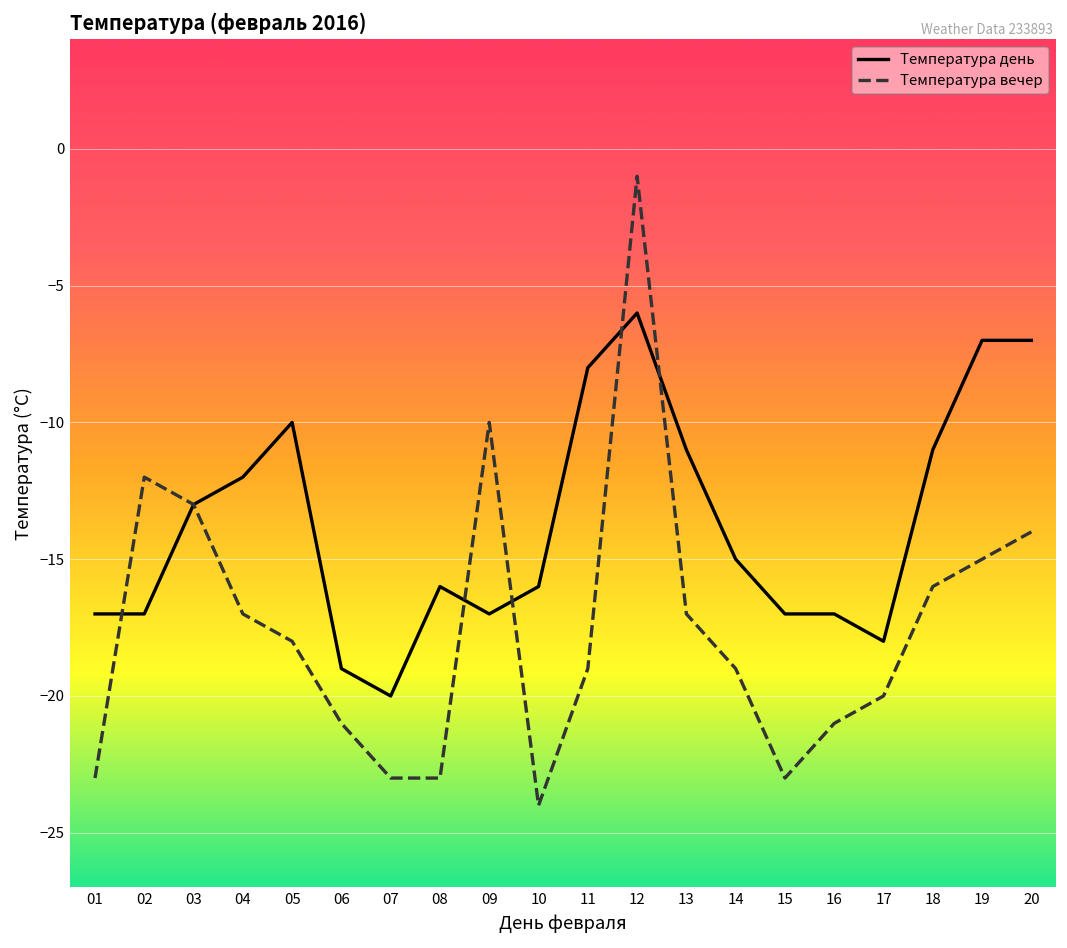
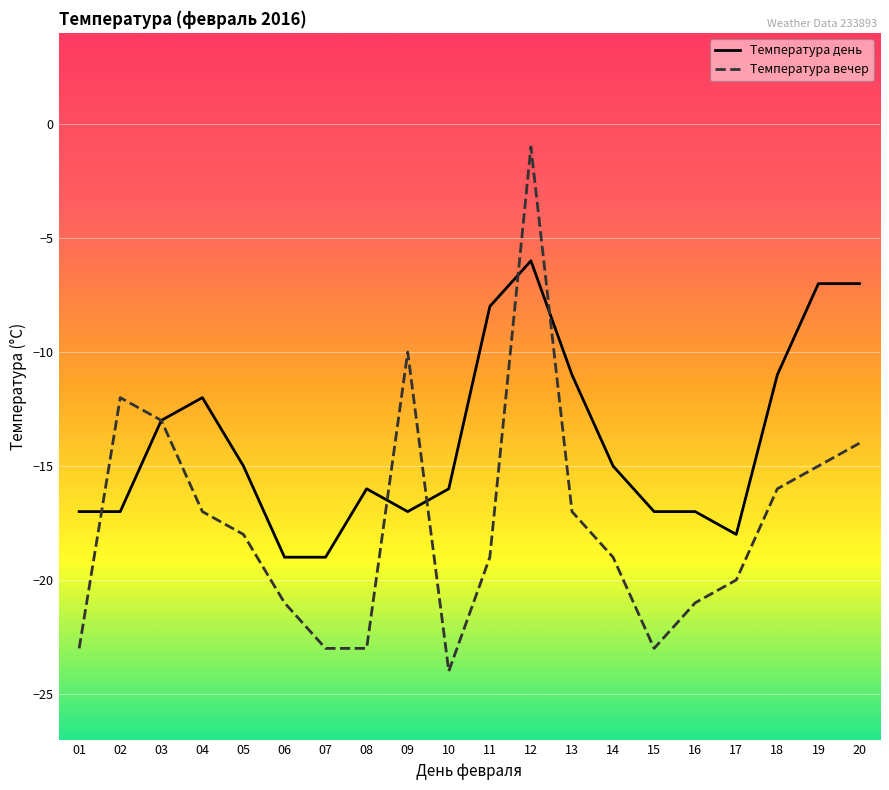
Температура день, 05: -10 -> -15
Температура день, 07: -20 -> -19
